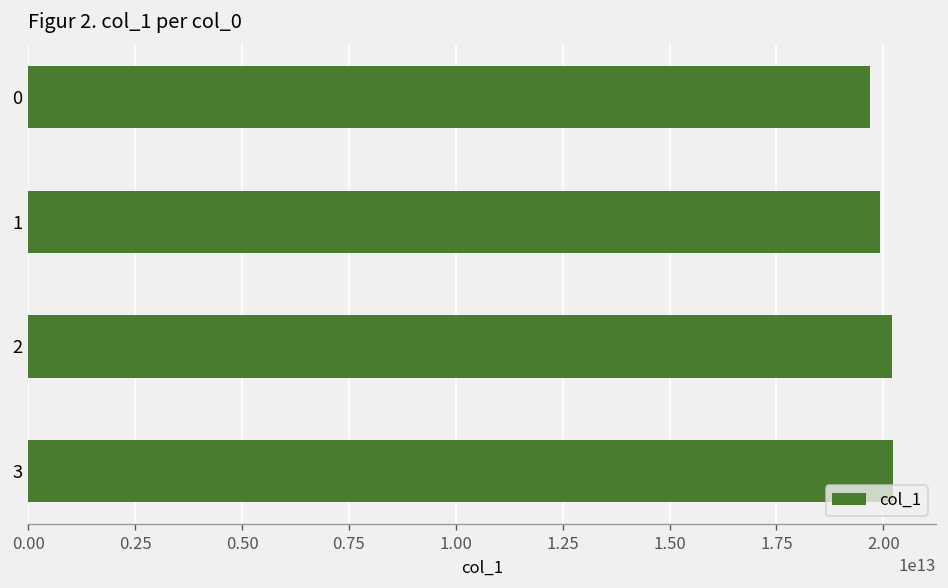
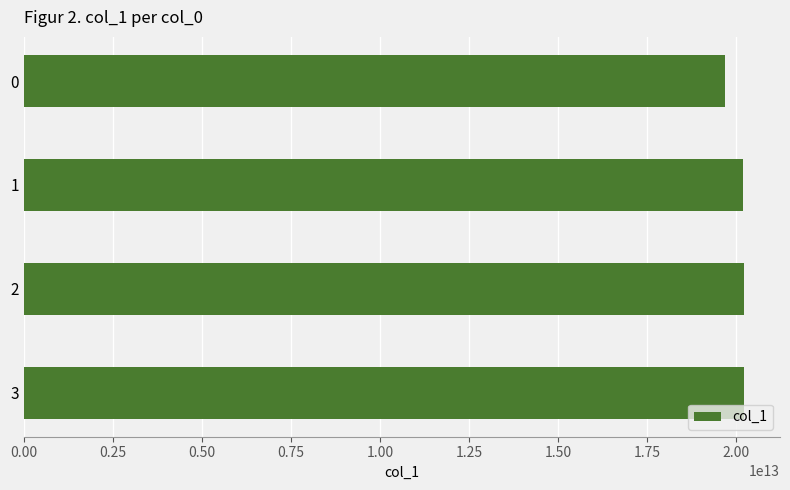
1: 19900000000000 -> 20200000000000
